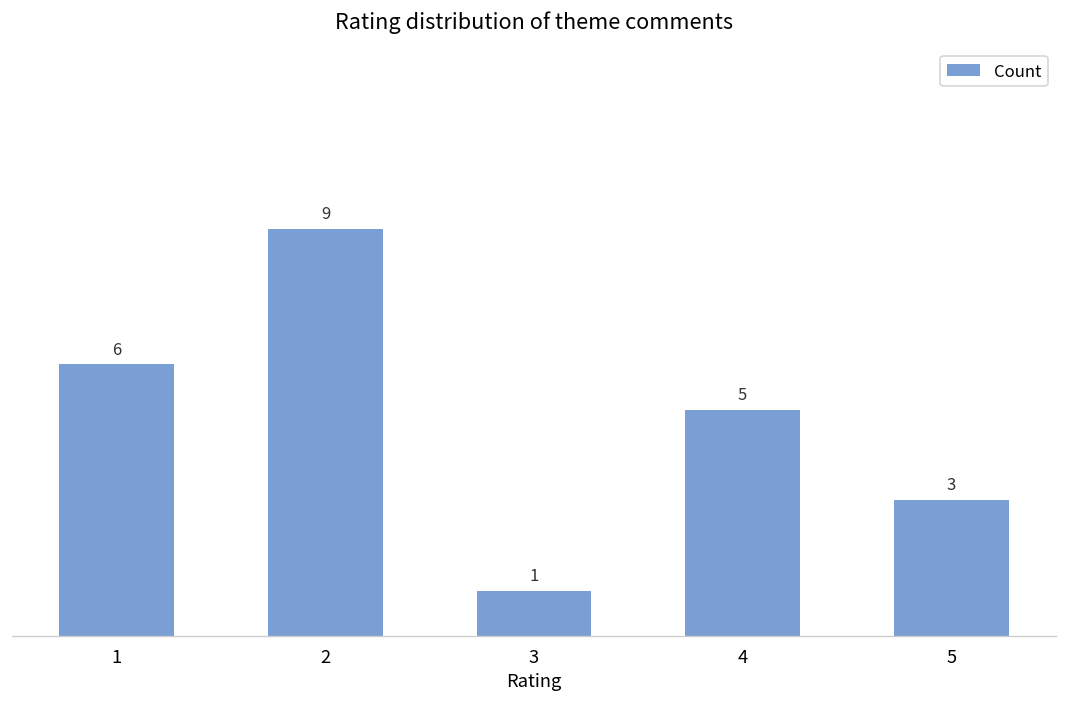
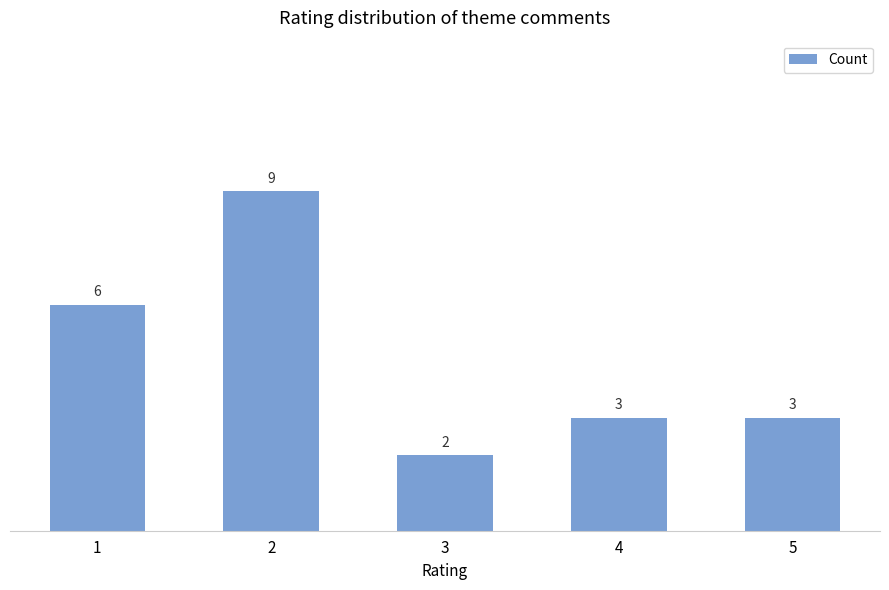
3: 1 -> 2
4: 5 -> 3
